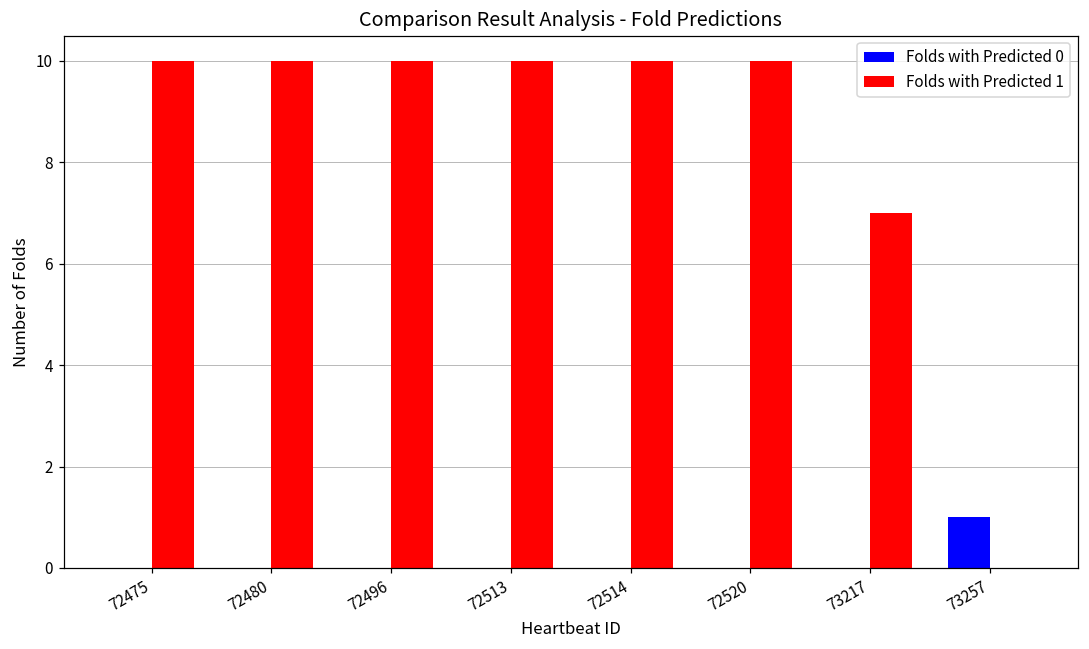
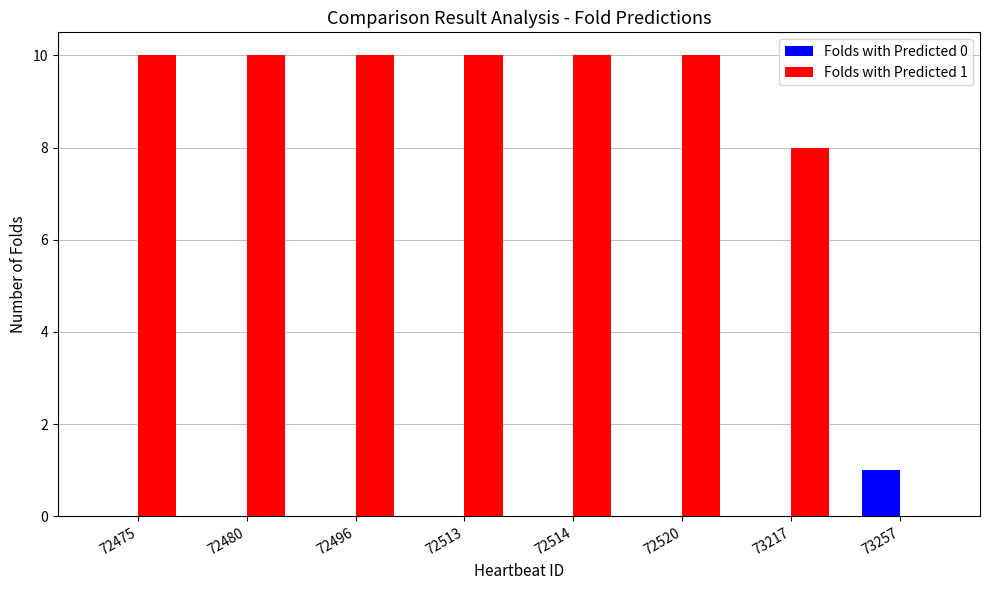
Folds with Predicted 1, 73217: 7 -> 8
